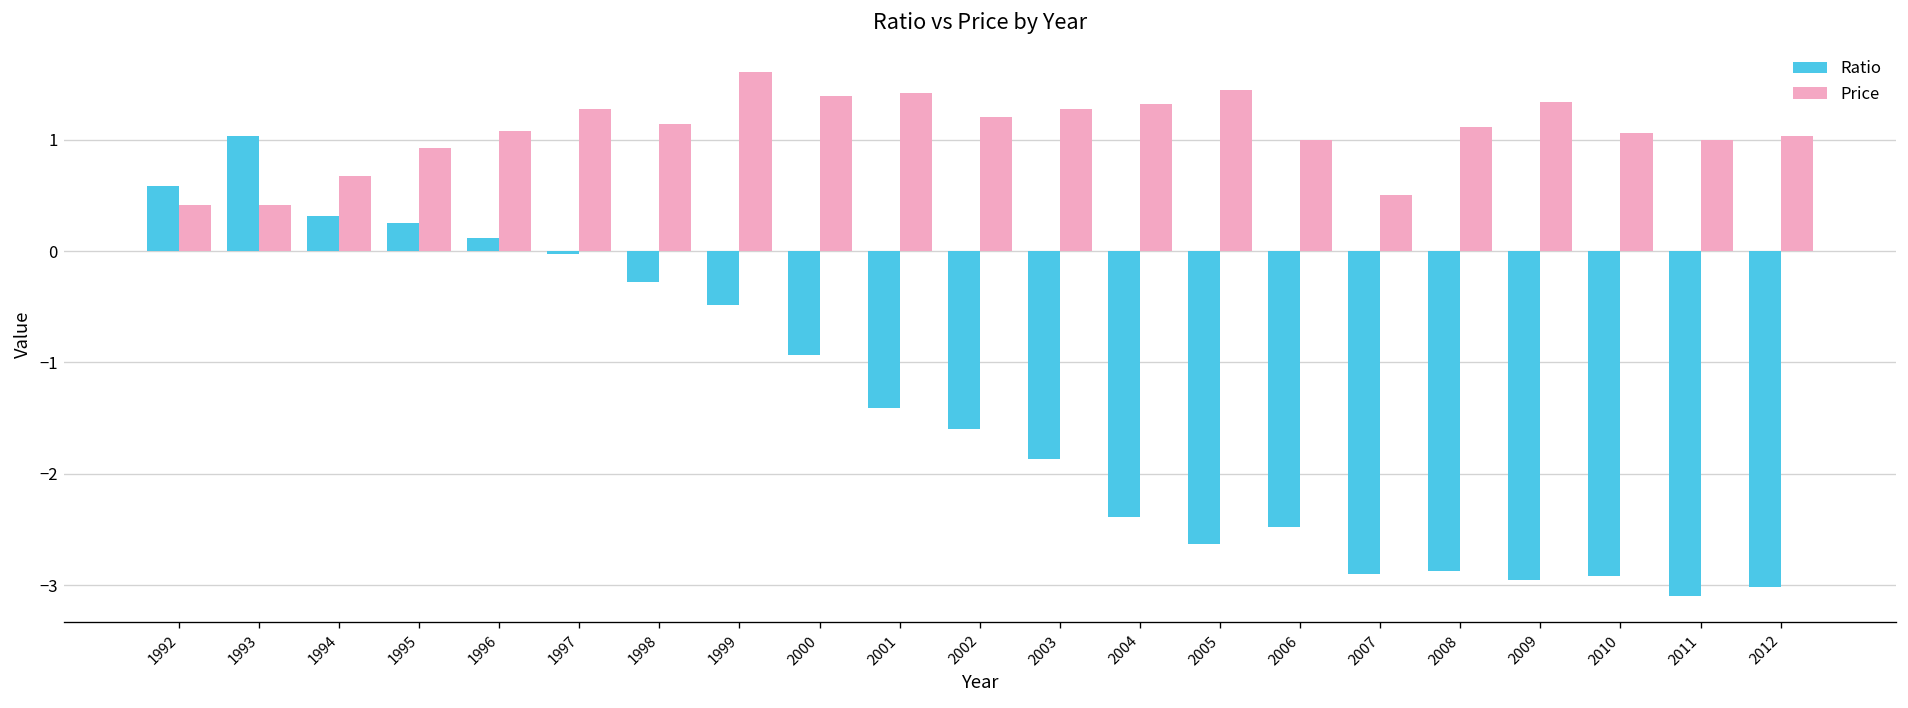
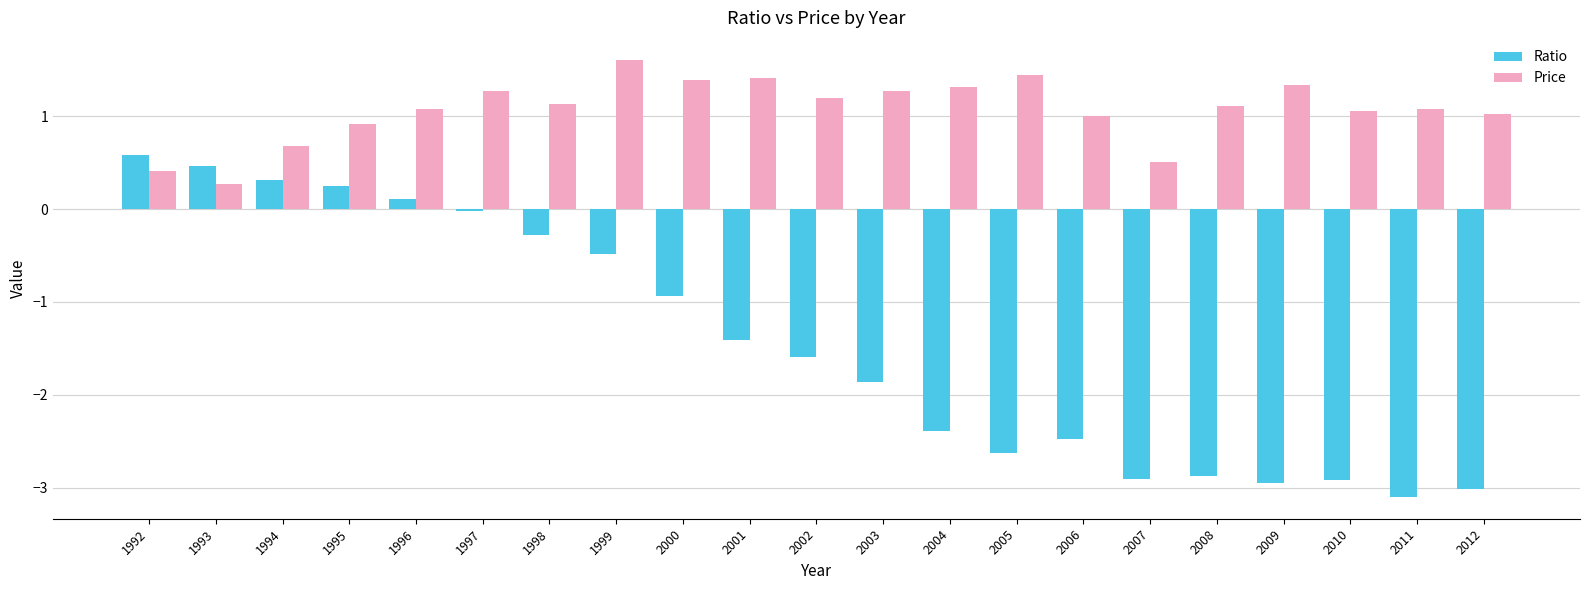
Ratio, 1993: 1.0 -> 0.5
Price, 1993: 0.4 -> 0.3
Price, 2011: 1.0 -> 1.1
